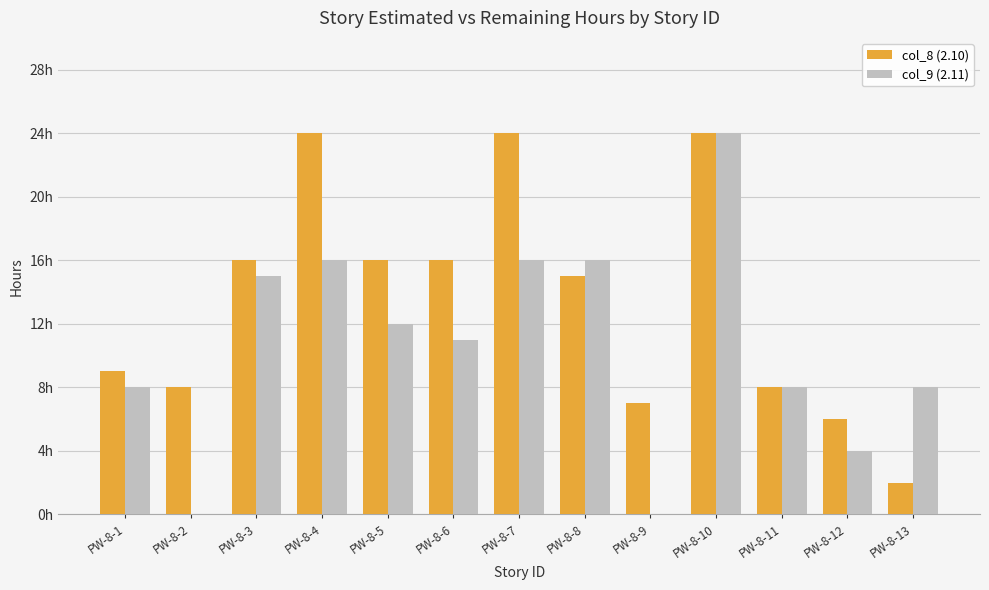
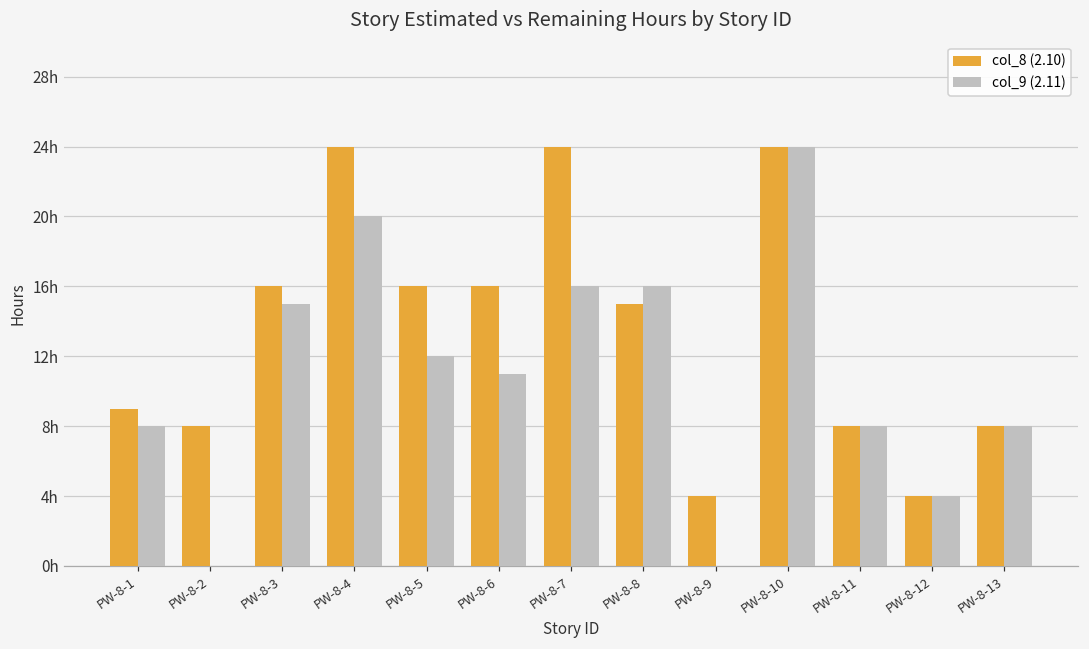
col_9 (2.11), PW-8-4: 16h -> 20h
col_8 (2.10), PW-8-9: 7h -> 4h
col_8 (2.10), PW-8-12: 6h -> 4h
col_8 (2.10), PW-8-13: 2h -> 8h
